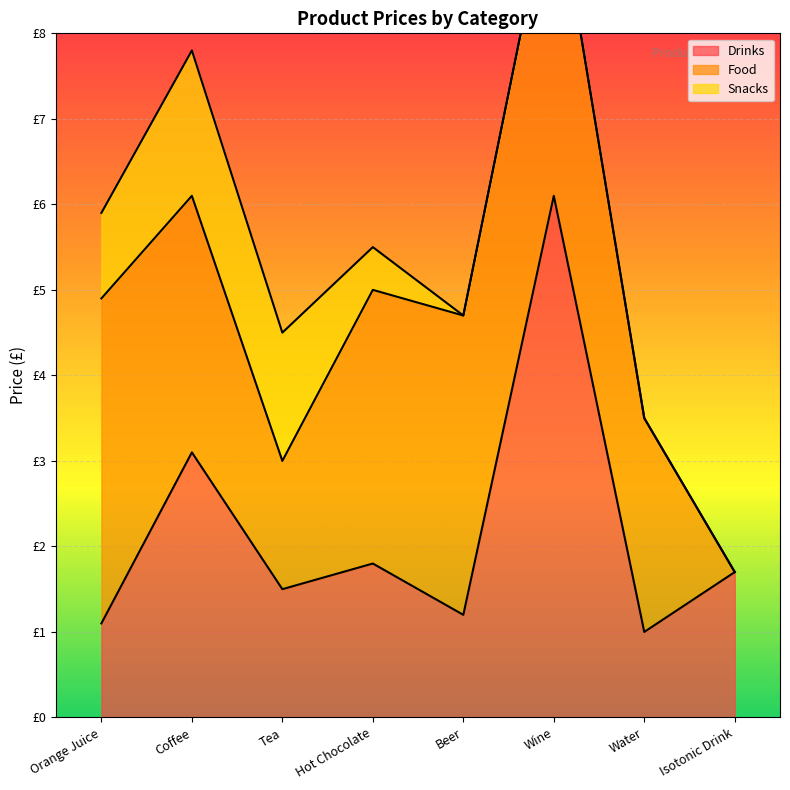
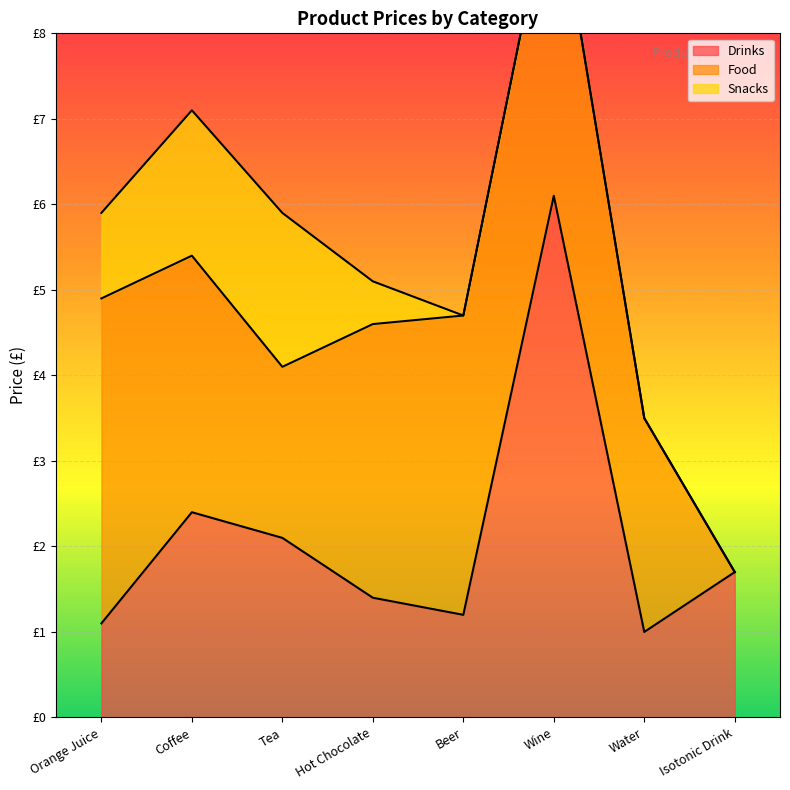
Drinks, Coffee: £3.1 -> £2.4
Drinks, Tea: £1.5 -> £2.1
Food, Tea: £1.5 -> £2.0
Snacks, Tea: £1.5 -> £1.8
Drinks, Hot Chocolate: £1.8 -> £1.4
